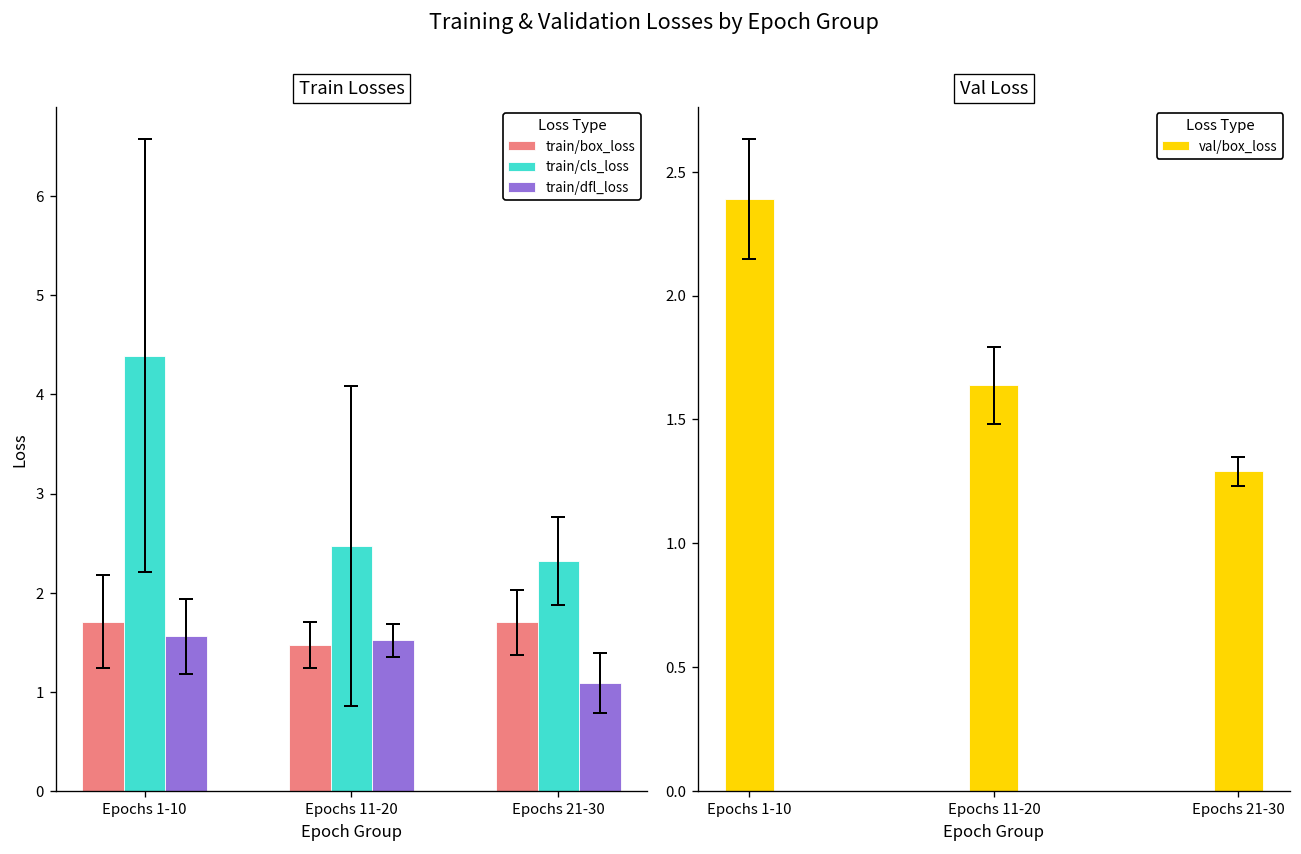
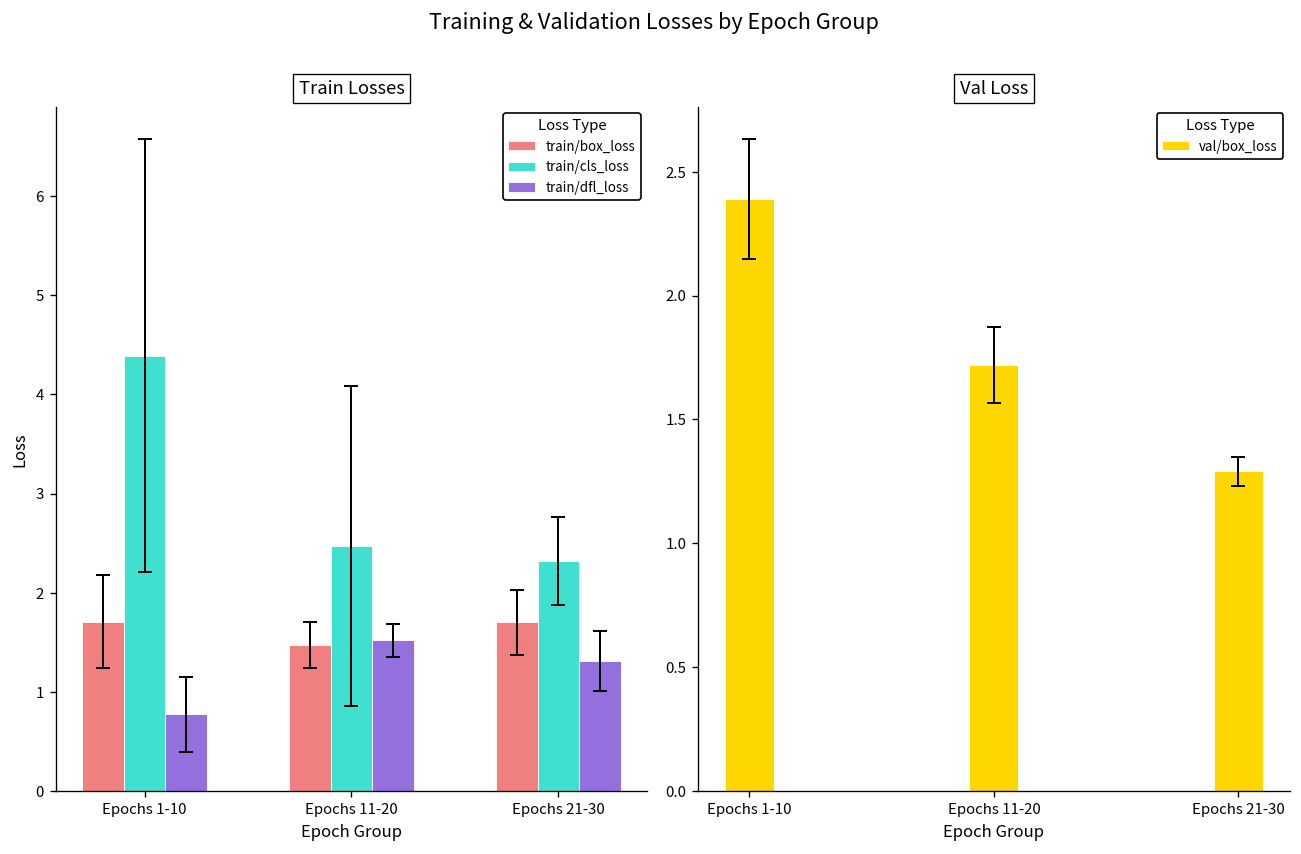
Train Losses, train/dfl_loss, Epochs 1-10: 1.6 -> 0.8
Train Losses, train/dfl_loss, Epochs 21-30: 1.1 -> 1.3
Val Loss, val/box_loss, Epochs 11-20: 1.64 -> 1.72
